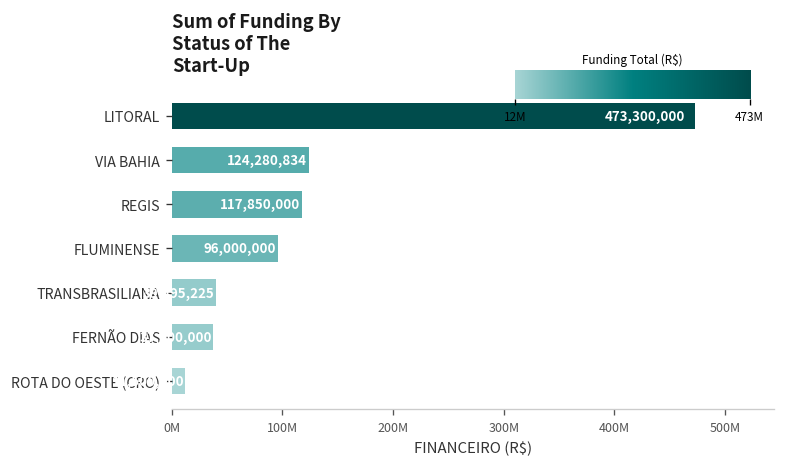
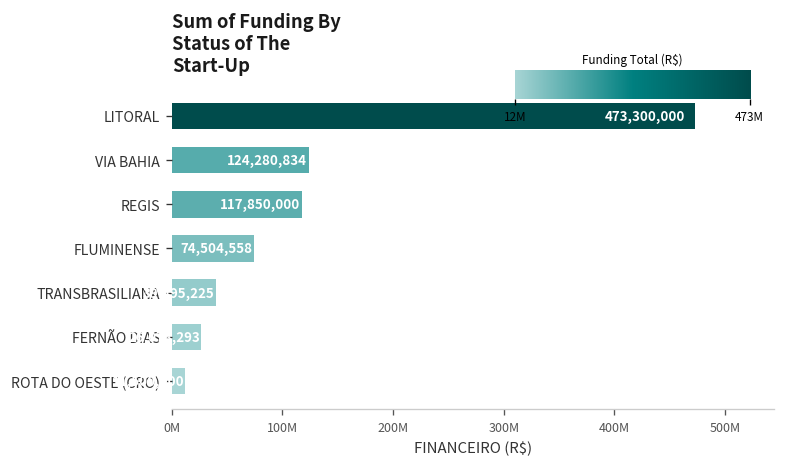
FLUMINENSE: 96,000,000 -> 74,504,558
FERNÃO DIAS: 40000000 -> 30000000
